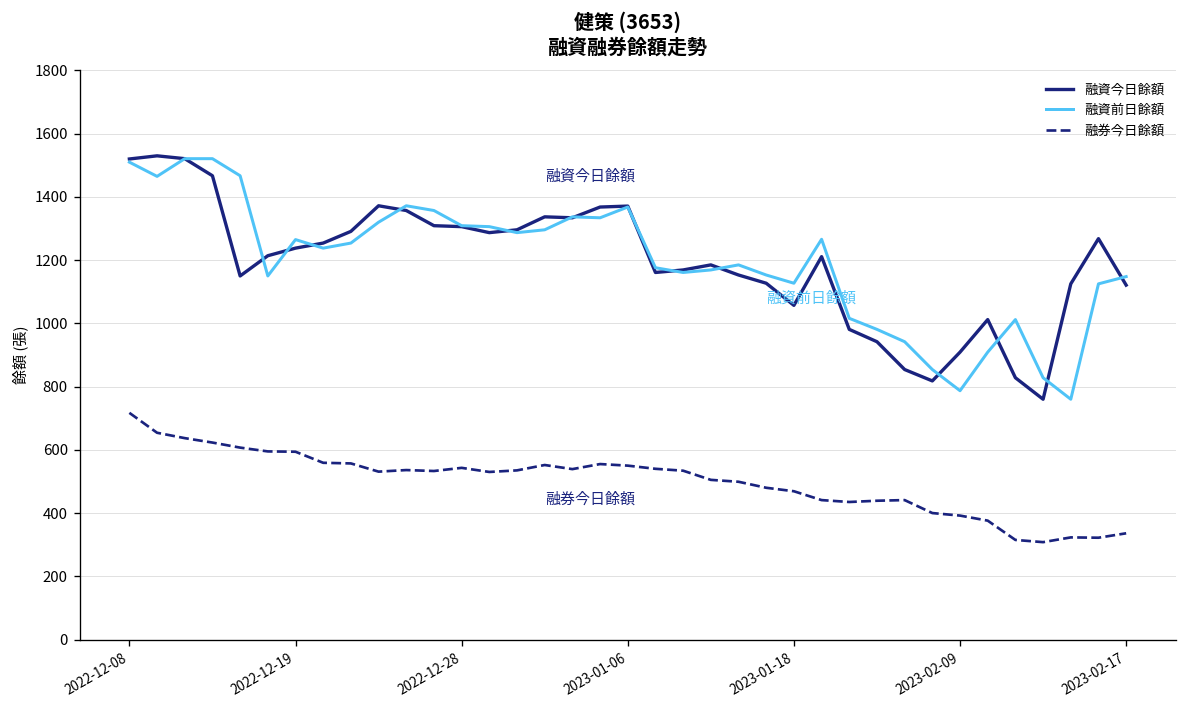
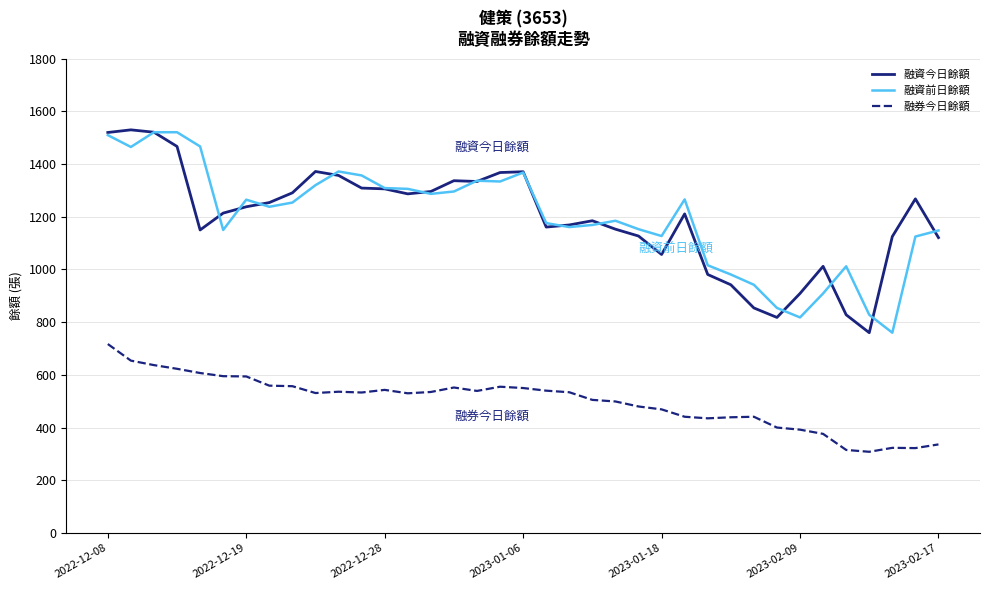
融資前日餘額, 2023-02-09: 790 -> 820
